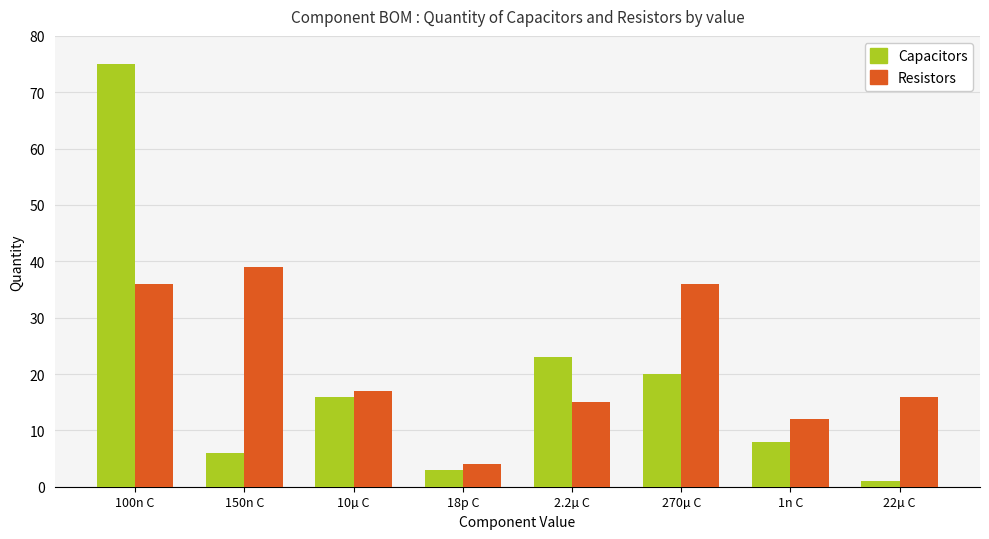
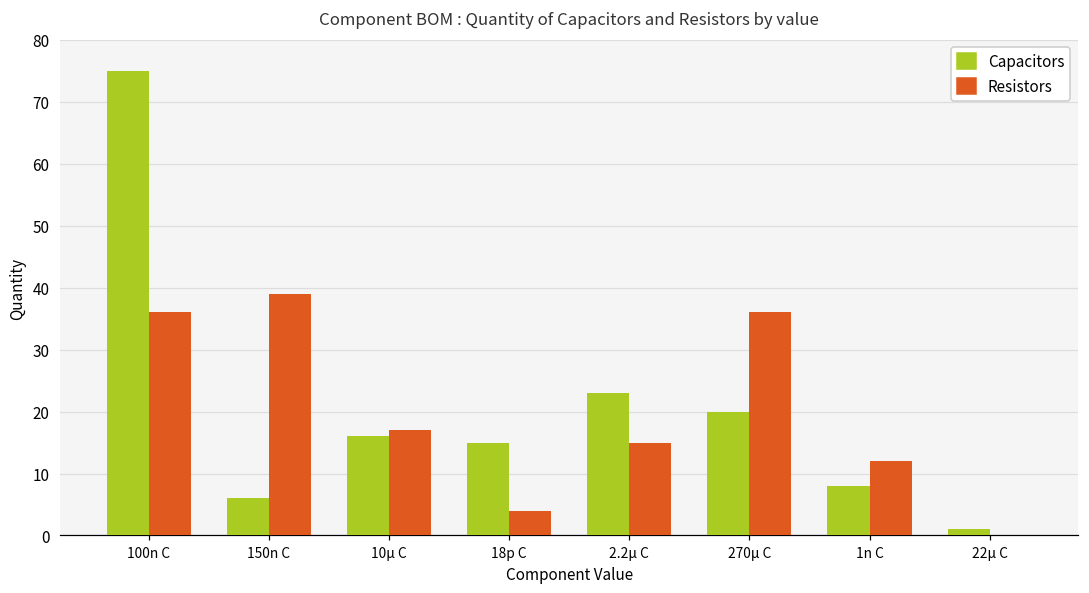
Capacitors, 18p C: 3 -> 15
Resistors, 22µ C: 16 -> 0
